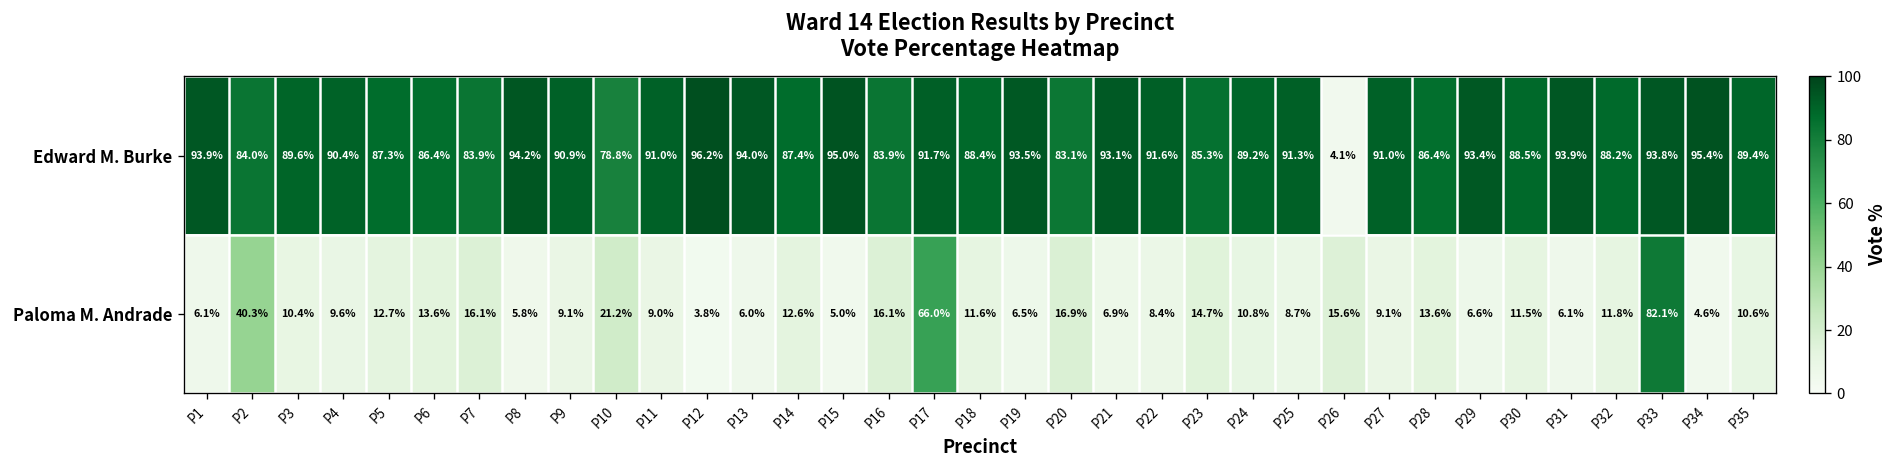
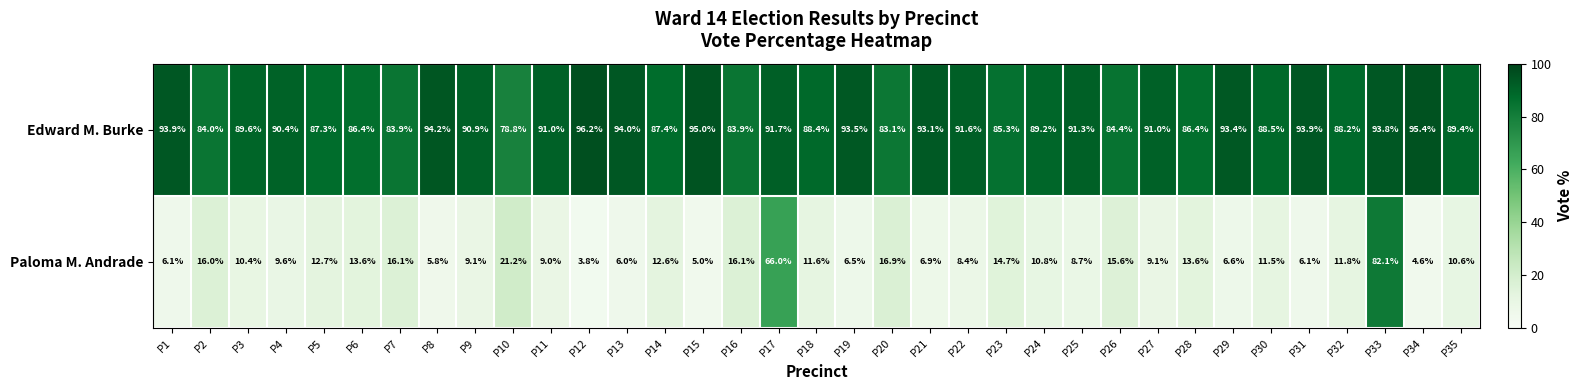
Edward M. Burke, P26: 4.1% -> 84.4%
Paloma M. Andrade, P2: 40.3% -> 16.0%
